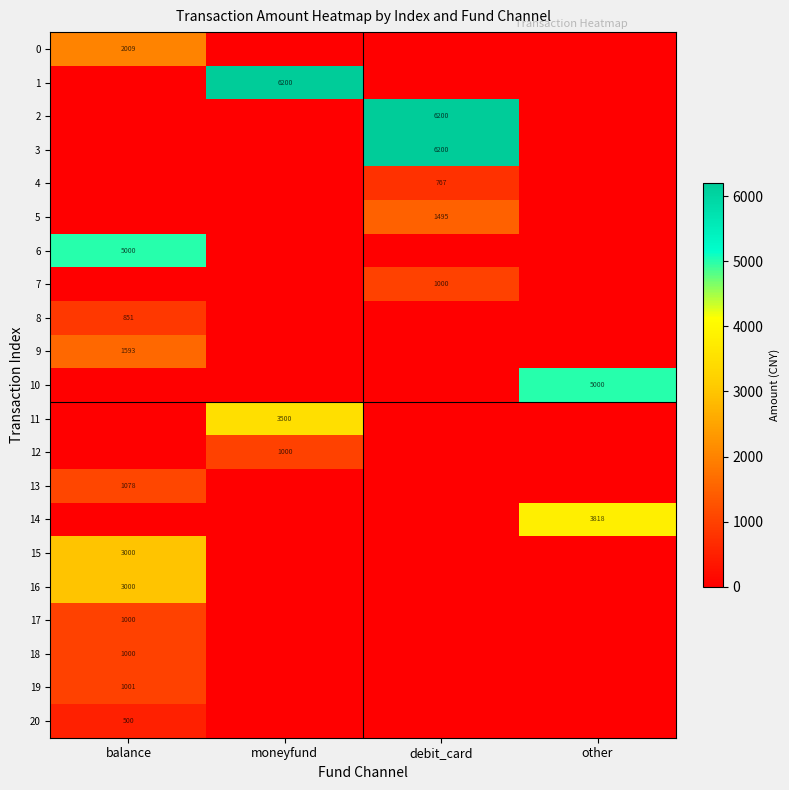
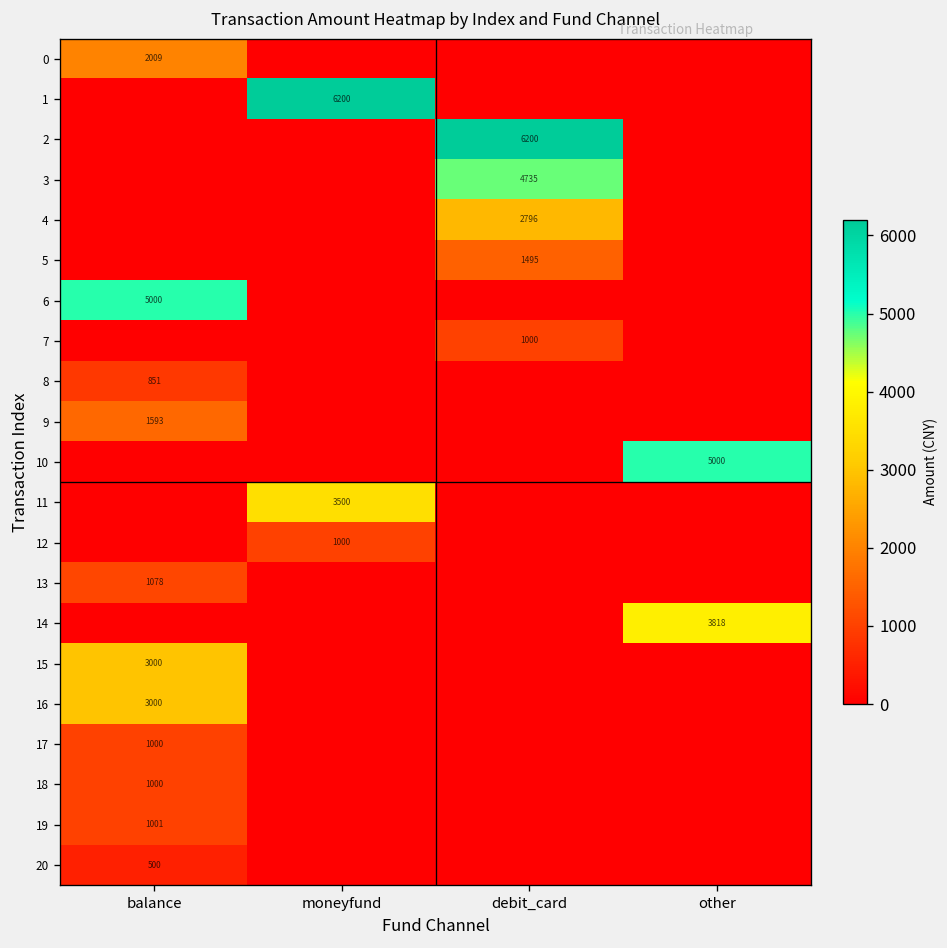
3, debit_card: 6200 -> 4735
4, debit_card: 767 -> 2796
